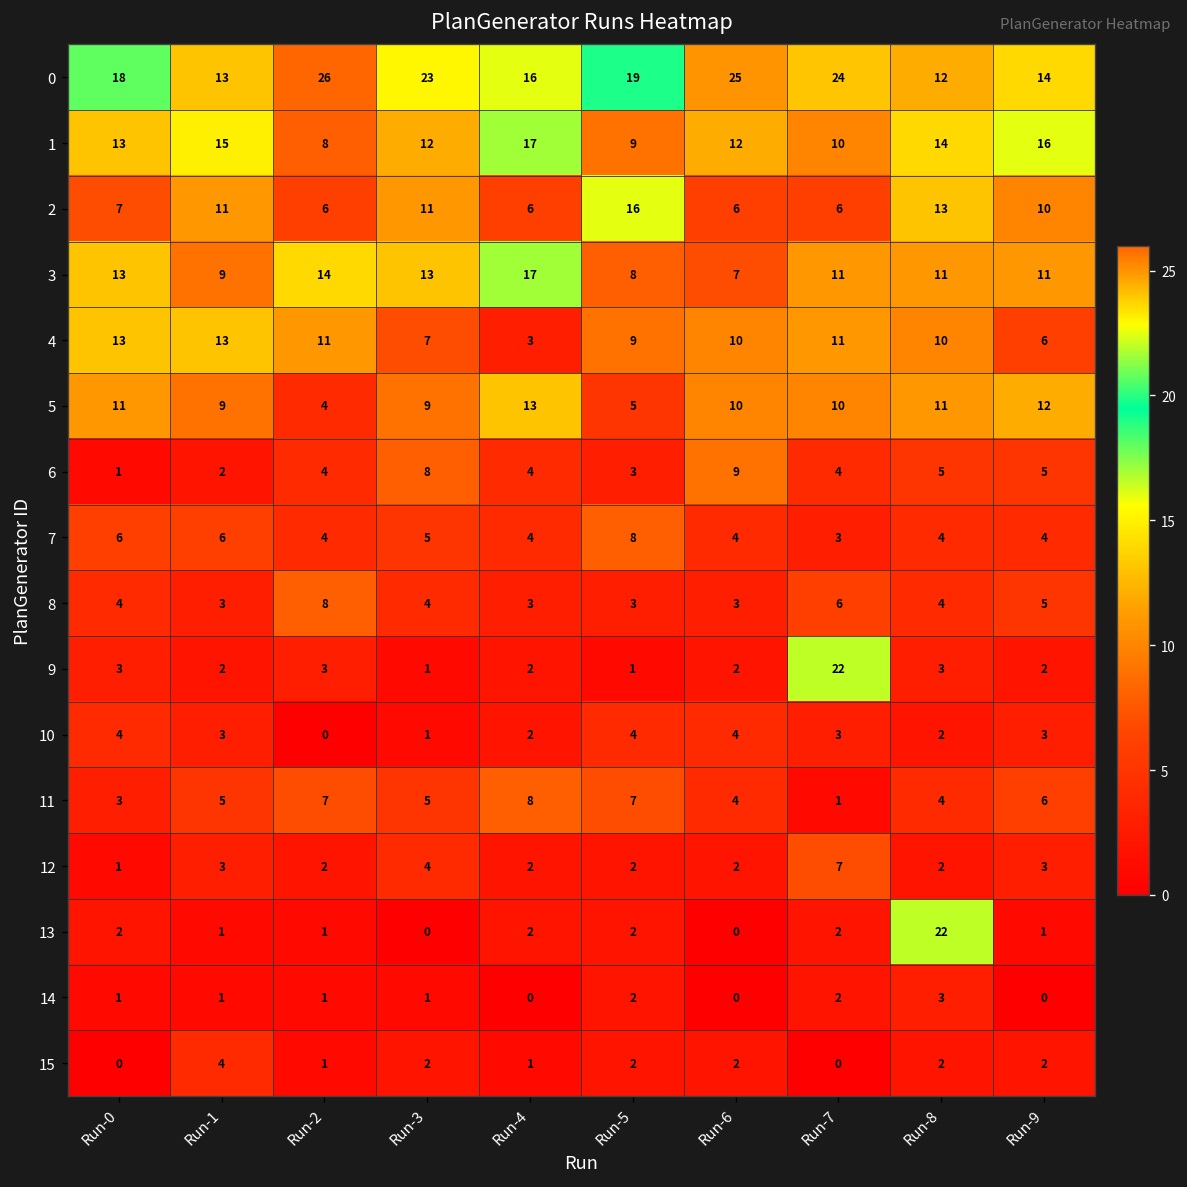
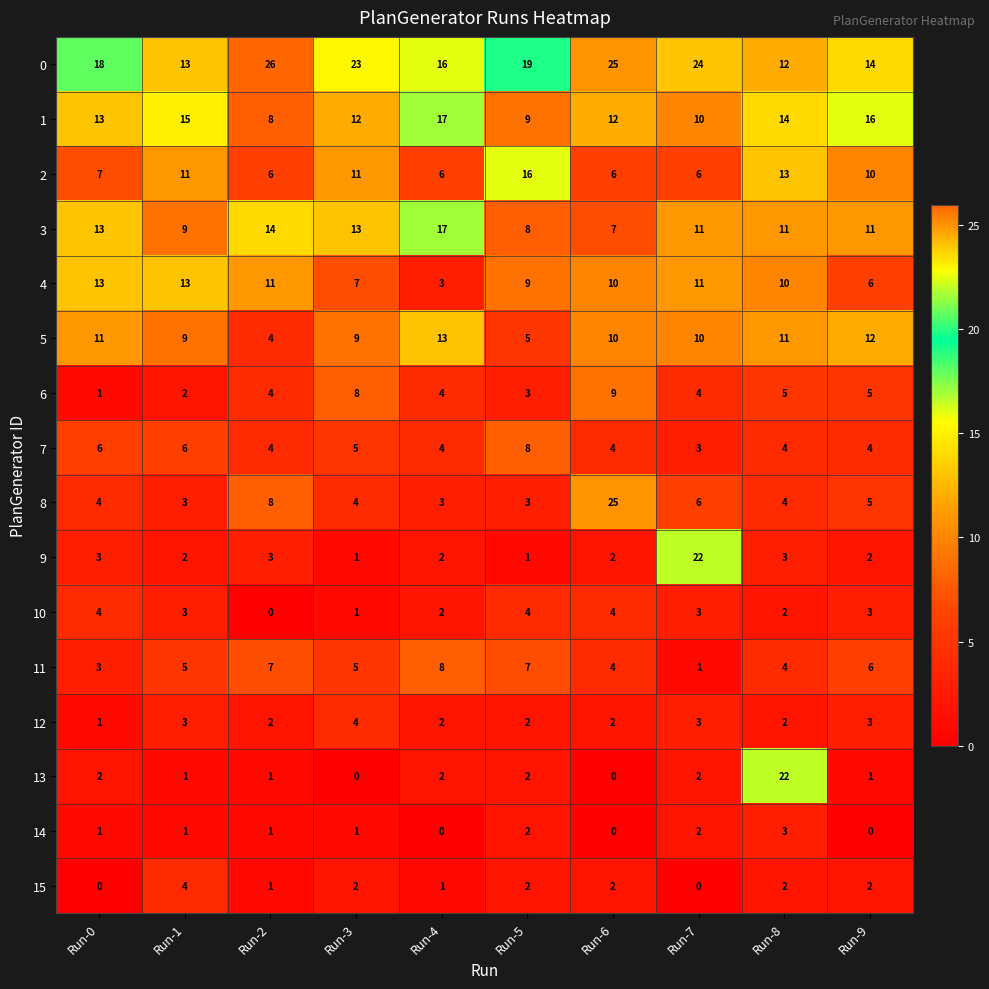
8, Run-6: 3 -> 25
12, Run-7: 7 -> 3
